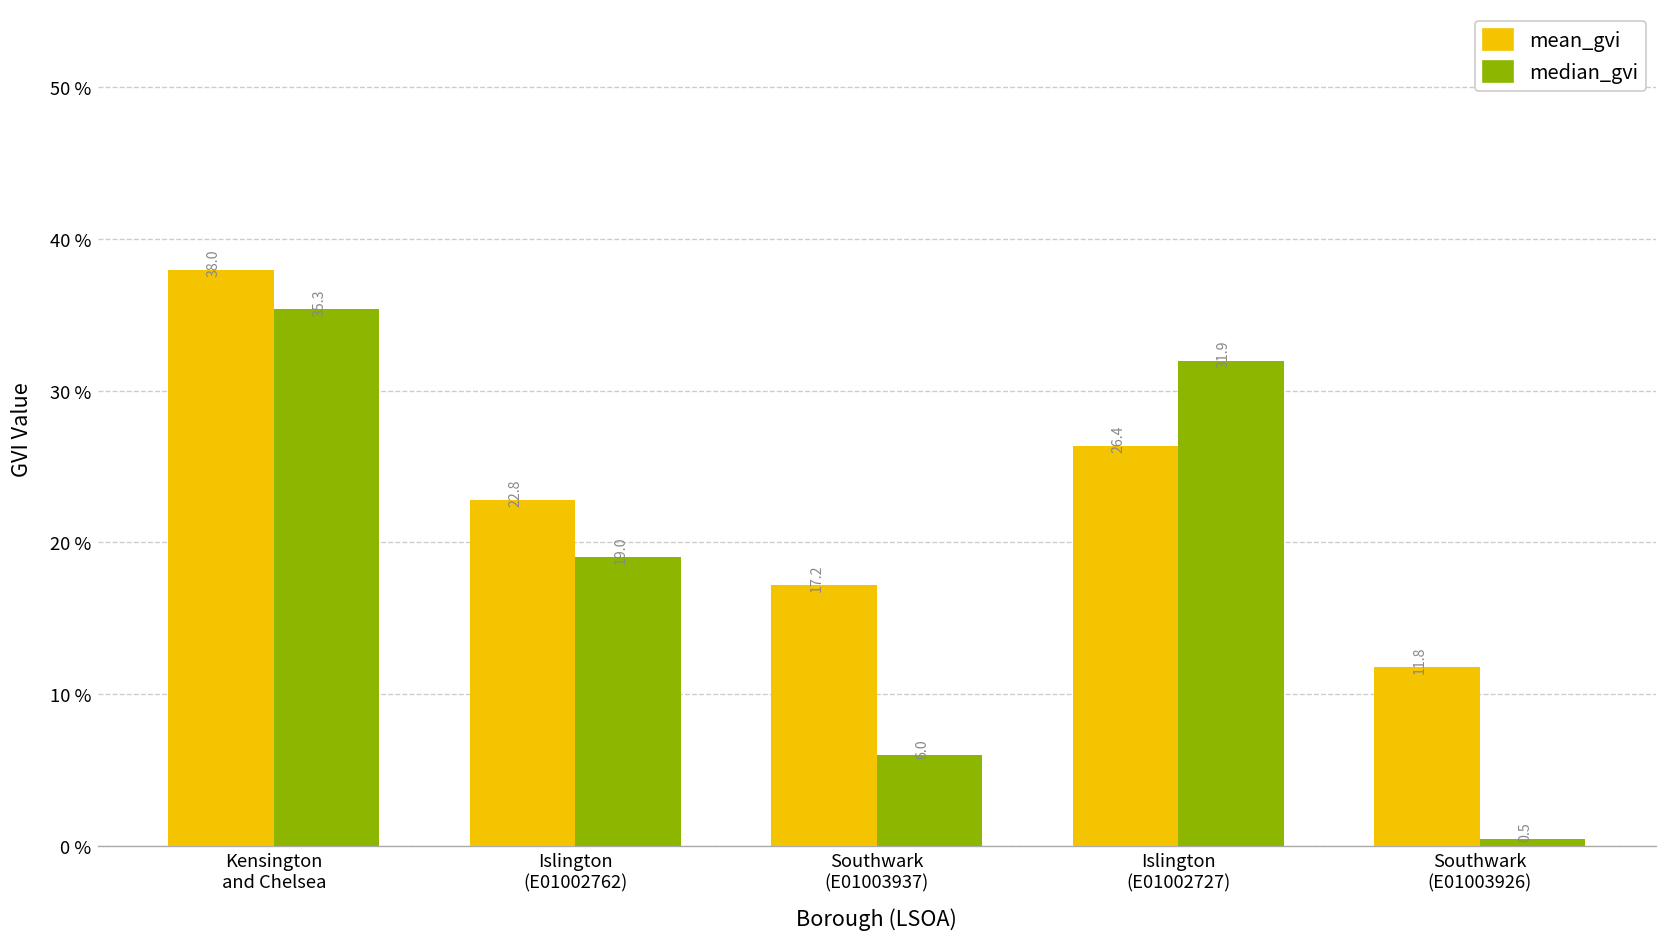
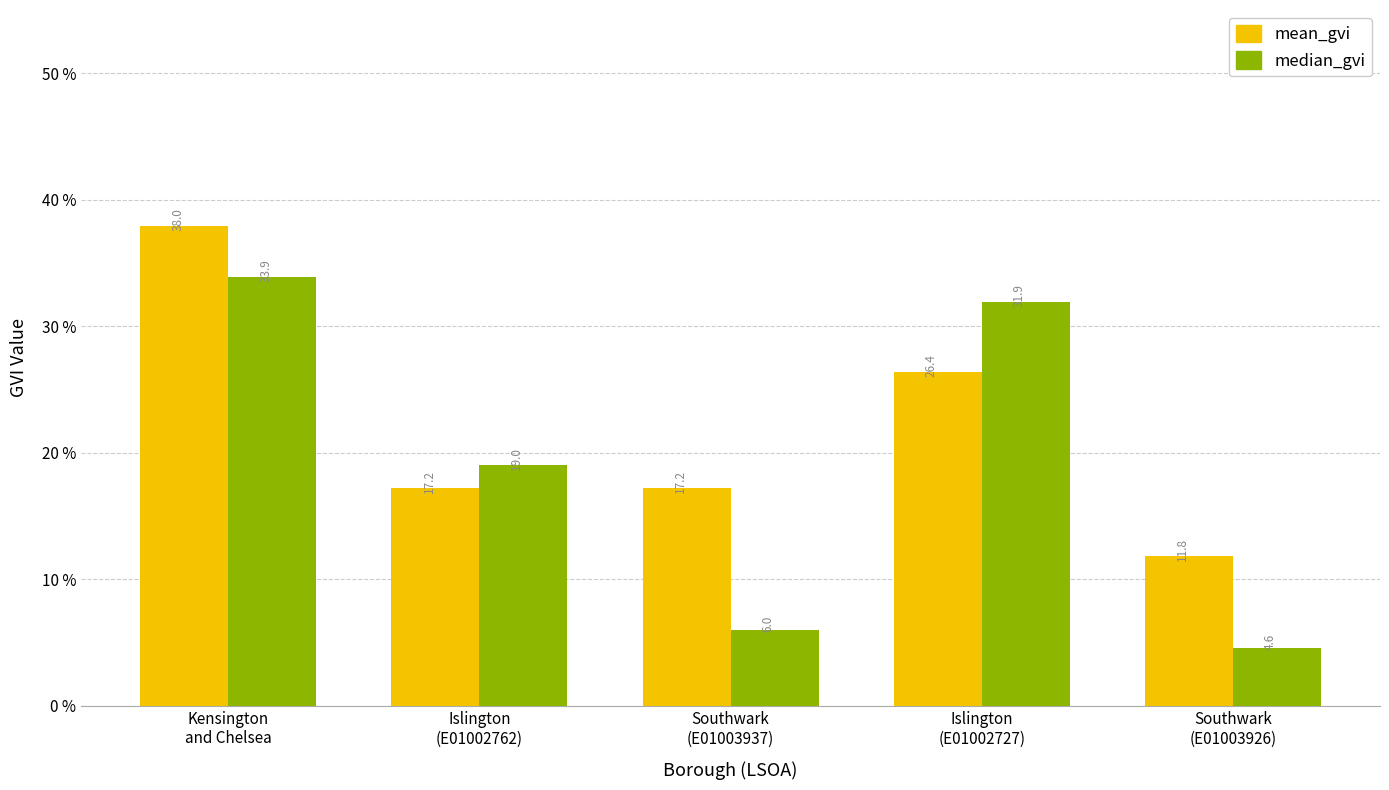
median_gvi, Kensington and Chelsea: 35.3 -> 33.9
mean_gvi, Islington (E01002762): 22.8 -> 17.2
median_gvi, Southwark (E01003926): 0.5 -> 4.6
